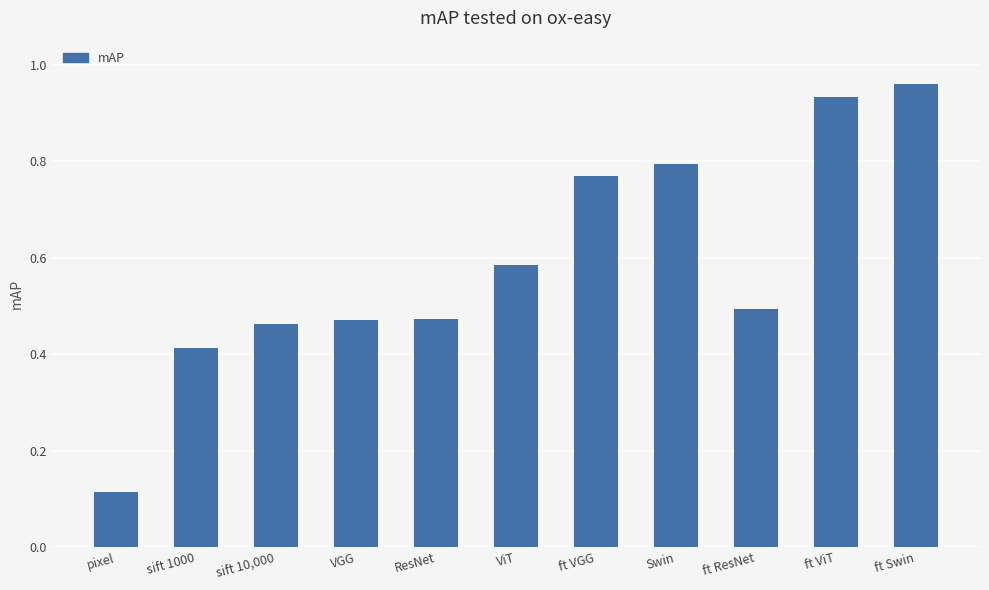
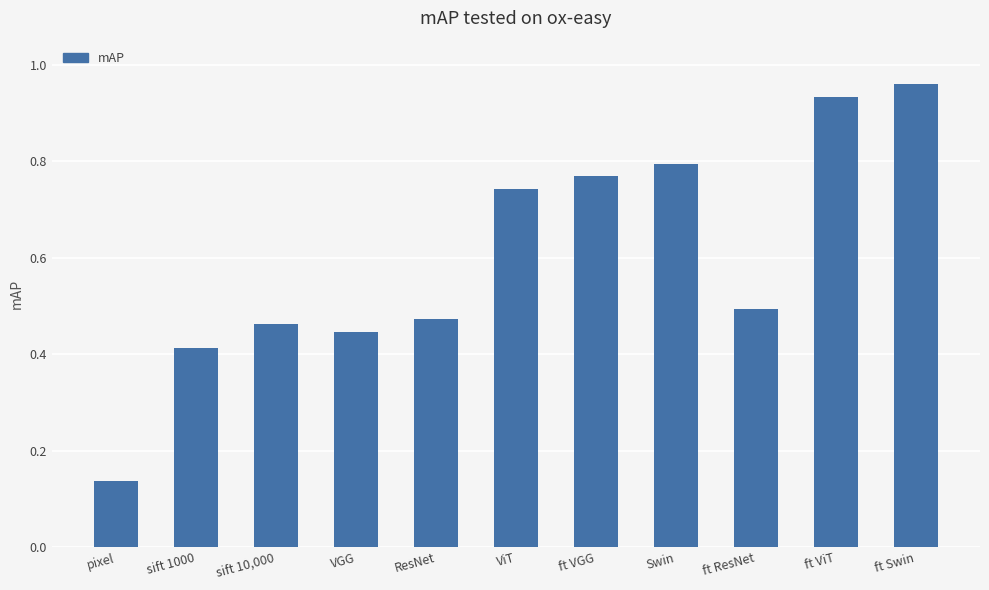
pixel: 0.11 -> 0.14
VGG: 0.47 -> 0.45
ViT: 0.58 -> 0.74
